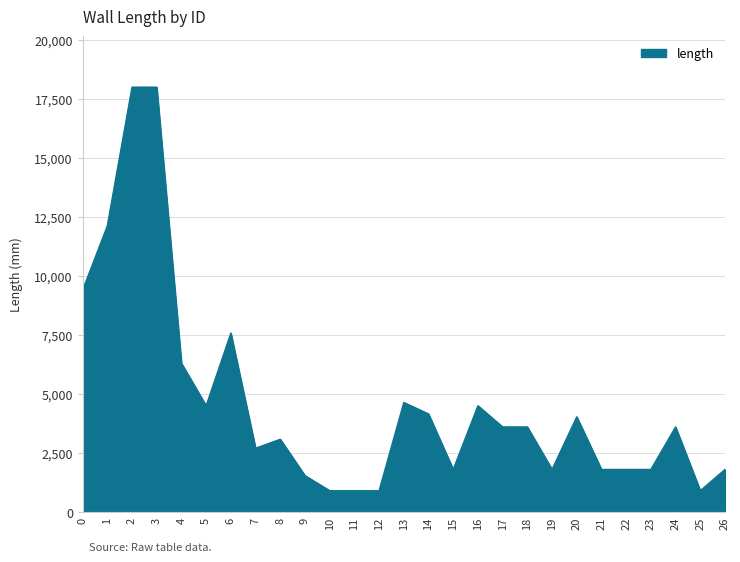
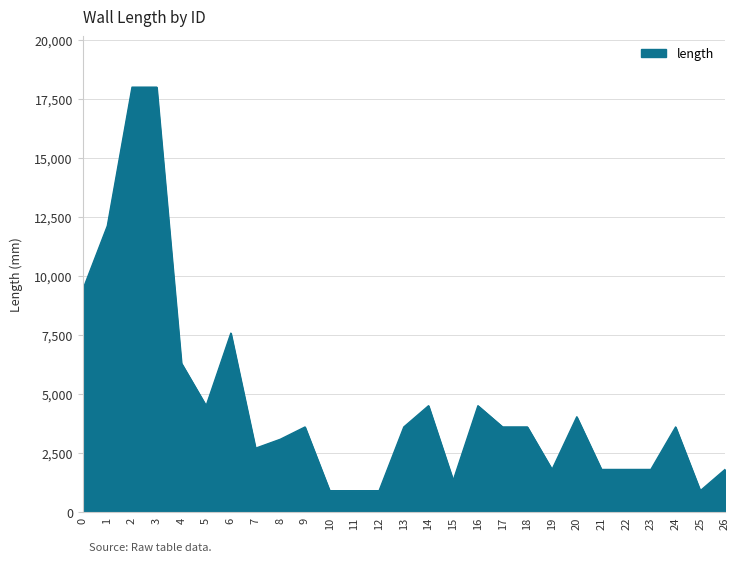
9: 1,500 -> 3,600
13: 4,600 -> 3,600
14: 4,200 -> 4,500
15: 1,800 -> 1,300
